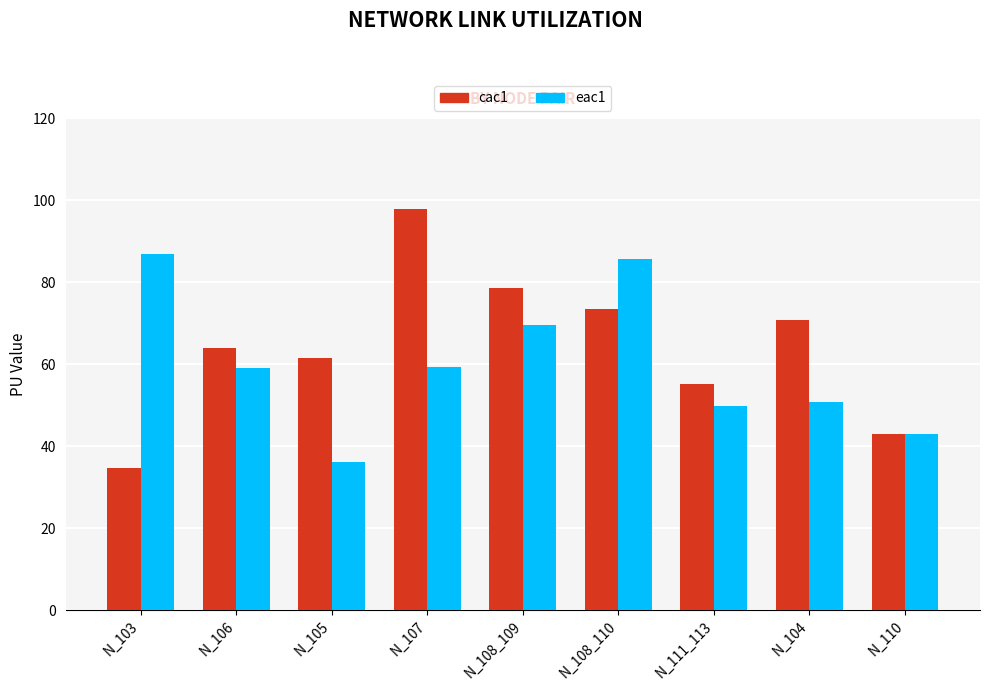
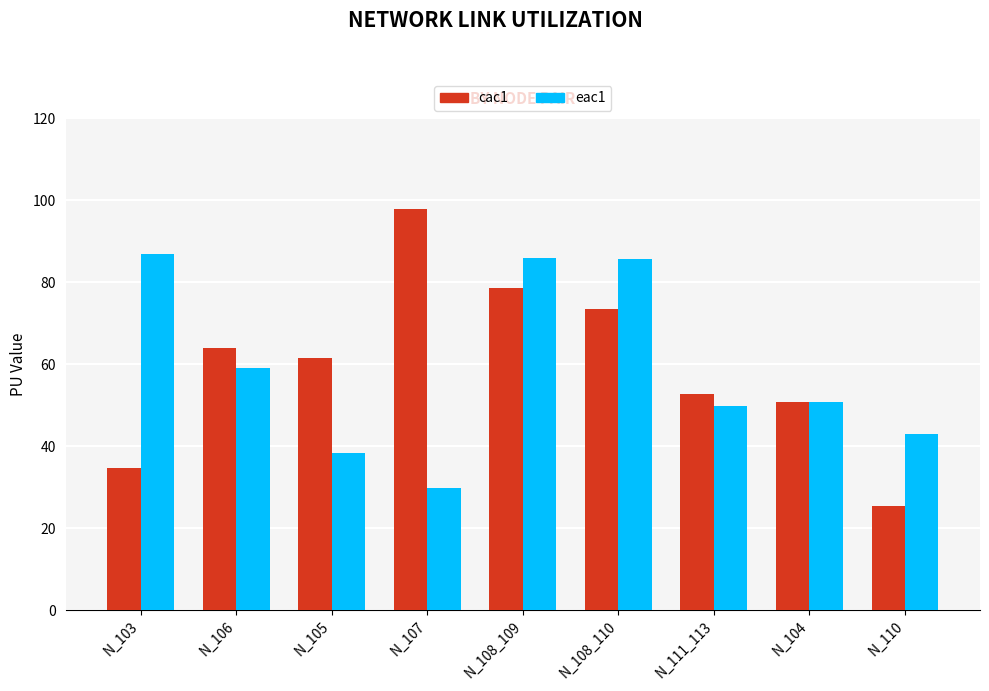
eac1, N_105: 36 -> 38
eac1, N_107: 59 -> 30
eac1, N_108_109: 69 -> 86
cac1, N_111_113: 55 -> 53
cac1, N_104: 71 -> 51
cac1, N_110: 43 -> 25
